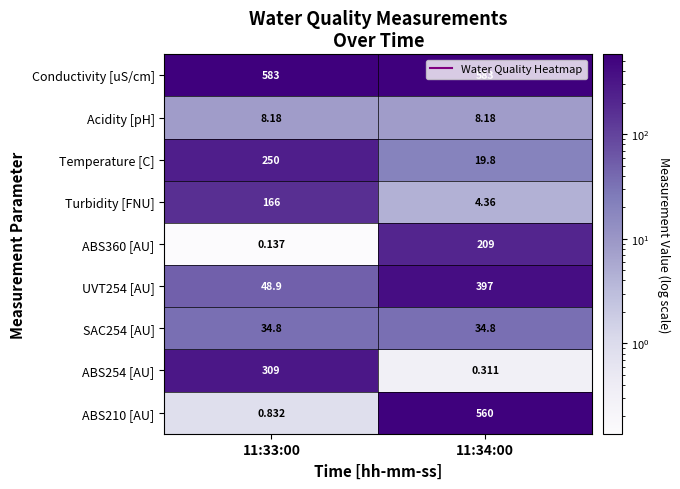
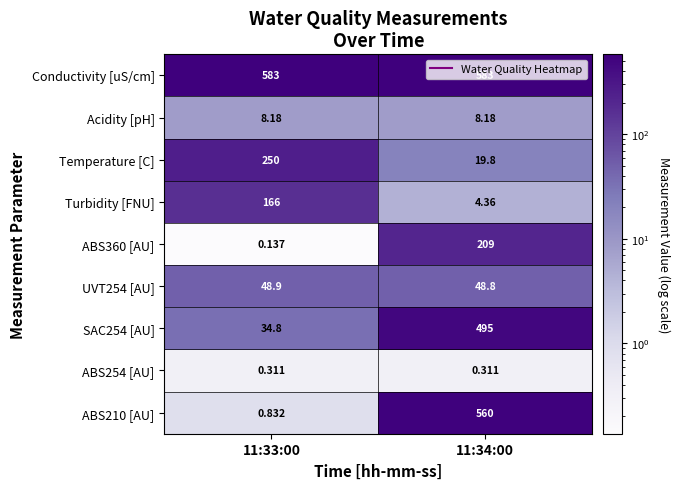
UVT254 [AU], 11:34:00: 397 -> 48.8
SAC254 [AU], 11:34:00: 34.8 -> 495
ABS254 [AU], 11:33:00: 309 -> 0.311
